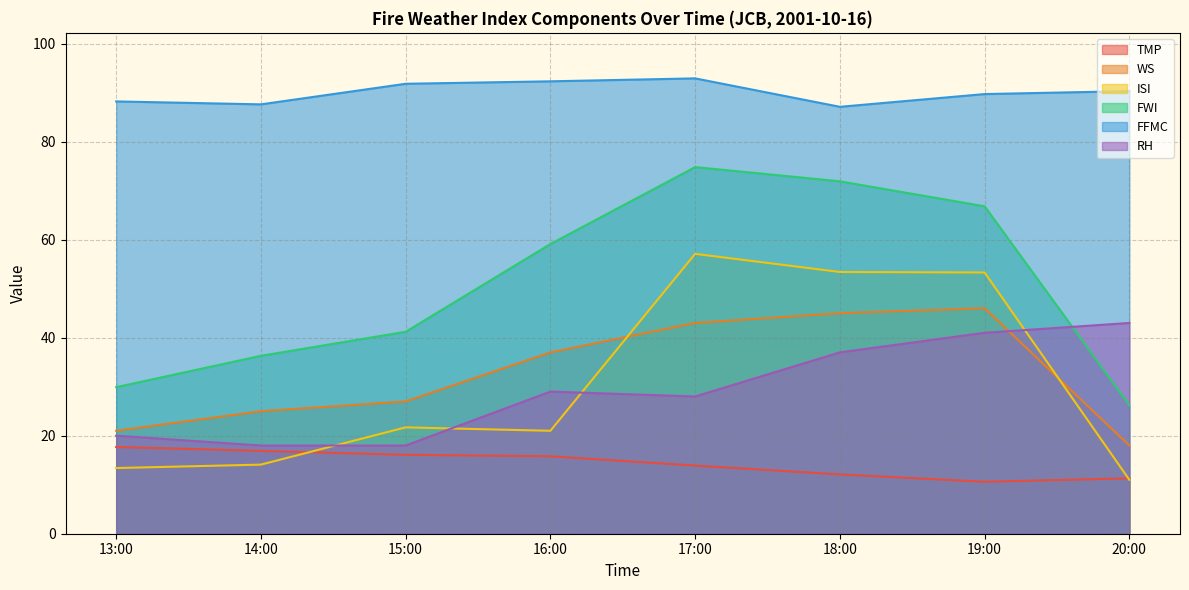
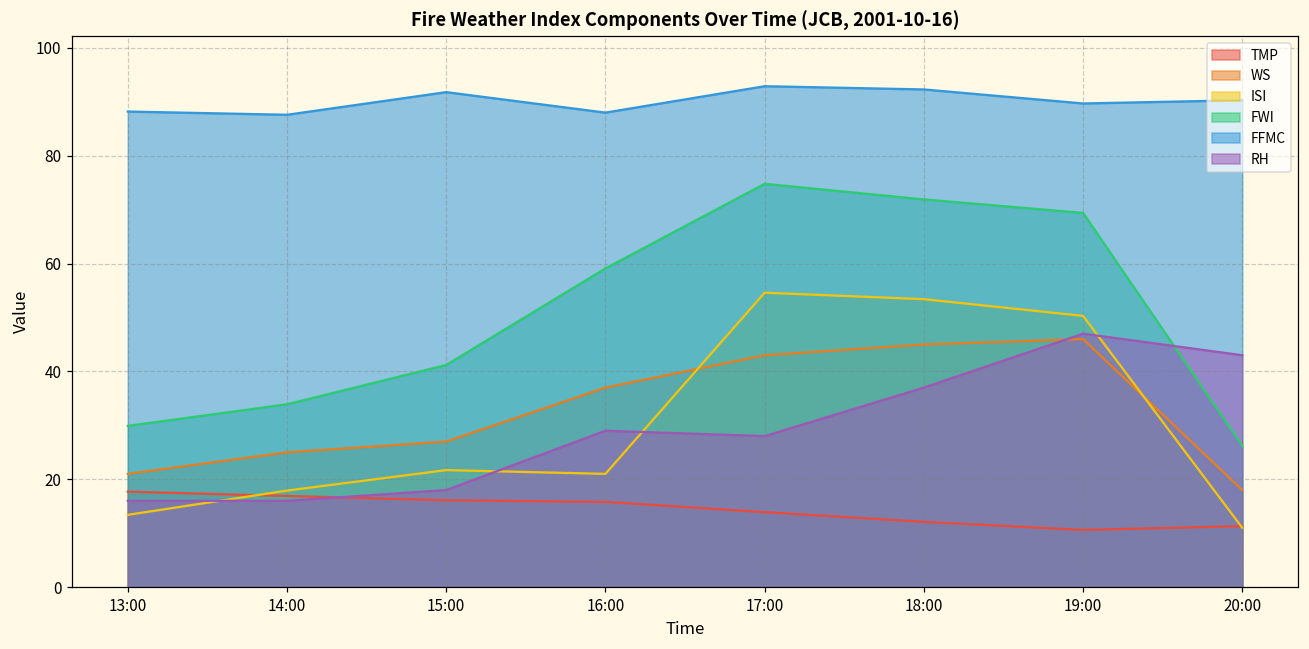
RH, 13:00: 20 -> 16
ISI, 14:00: 14 -> 18
FWI, 14:00: 36 -> 34
RH, 14:00: 18 -> 16
FFMC, 16:00: 92 -> 88
ISI, 17:00: 57 -> 55
FFMC, 18:00: 87 -> 92
ISI, 19:00: 53 -> 50
FWI, 19:00: 67 -> 69
RH, 19:00: 41 -> 47
